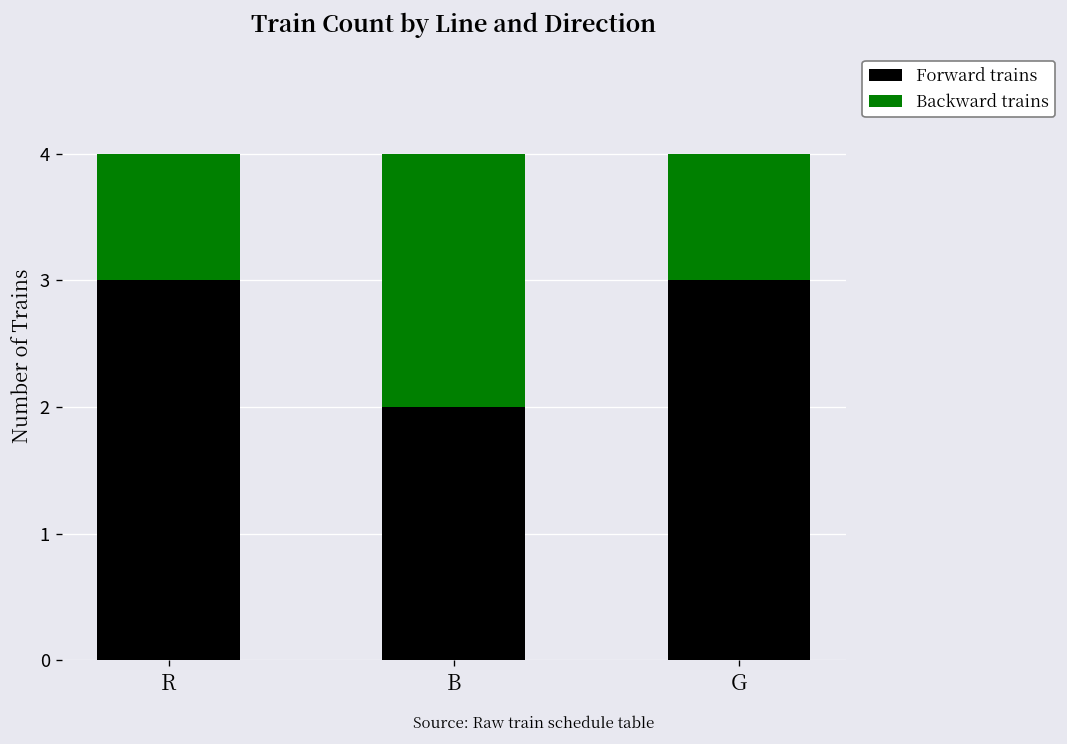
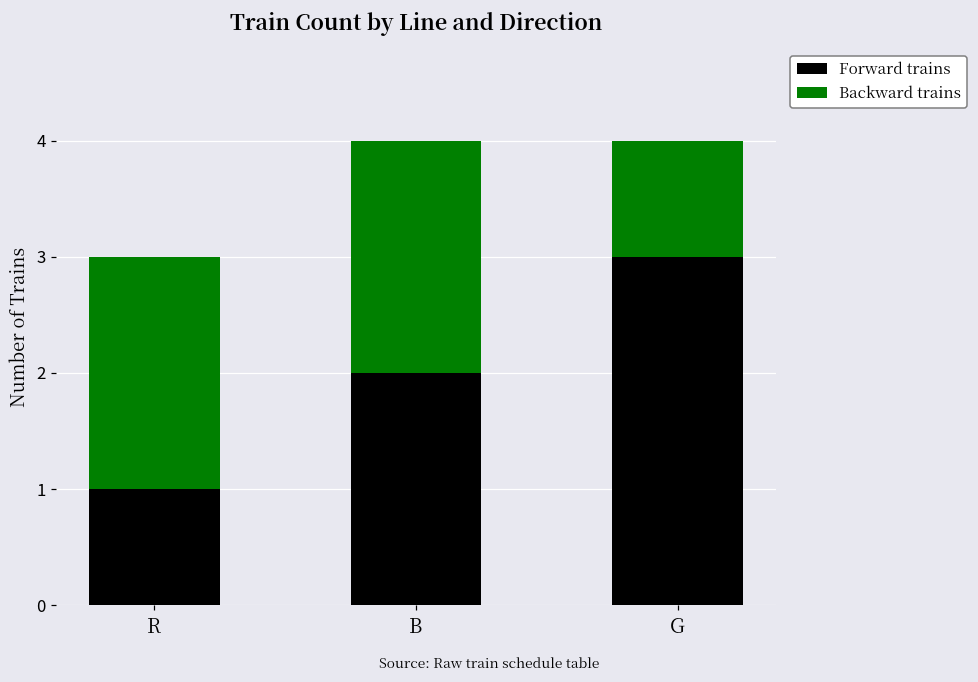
Forward trains, R: 3 -> 1
Backward trains, R: 1 -> 2
